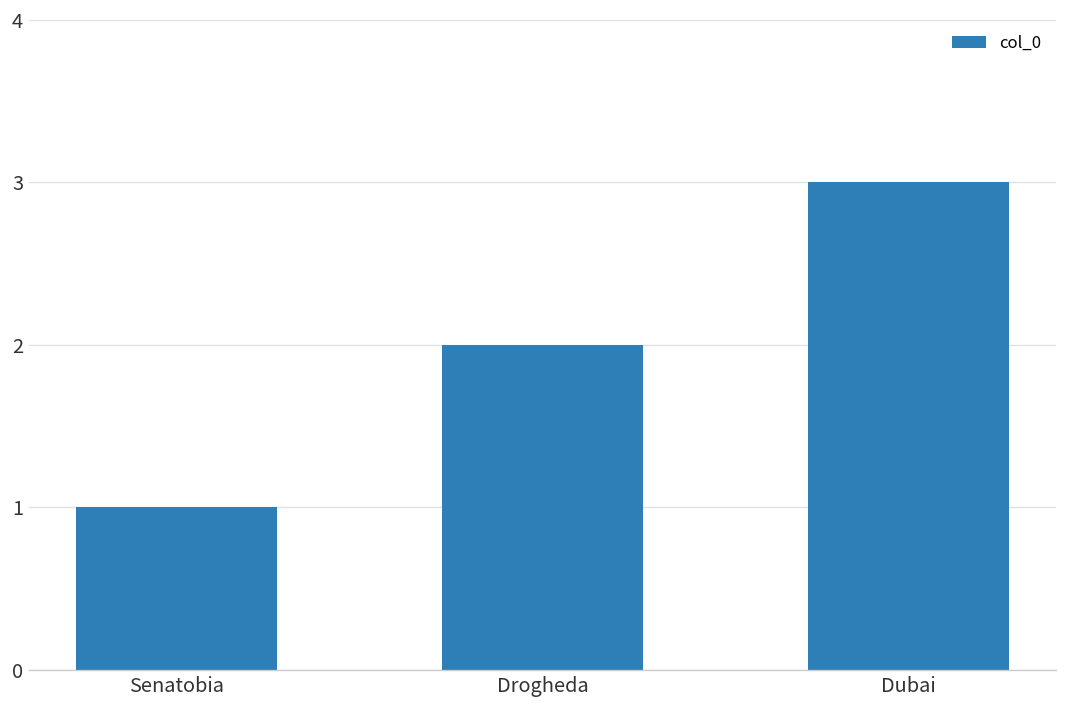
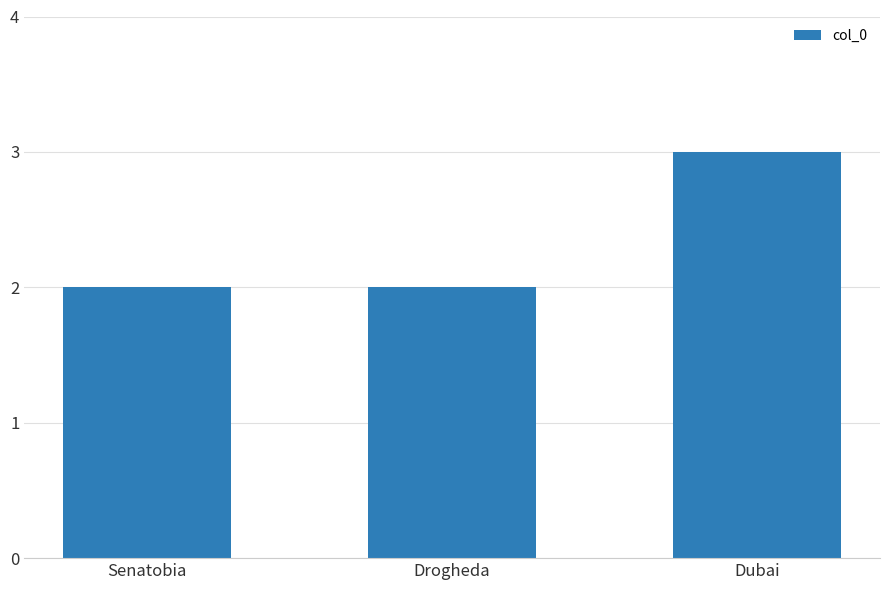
Senatobia: 1 -> 2
